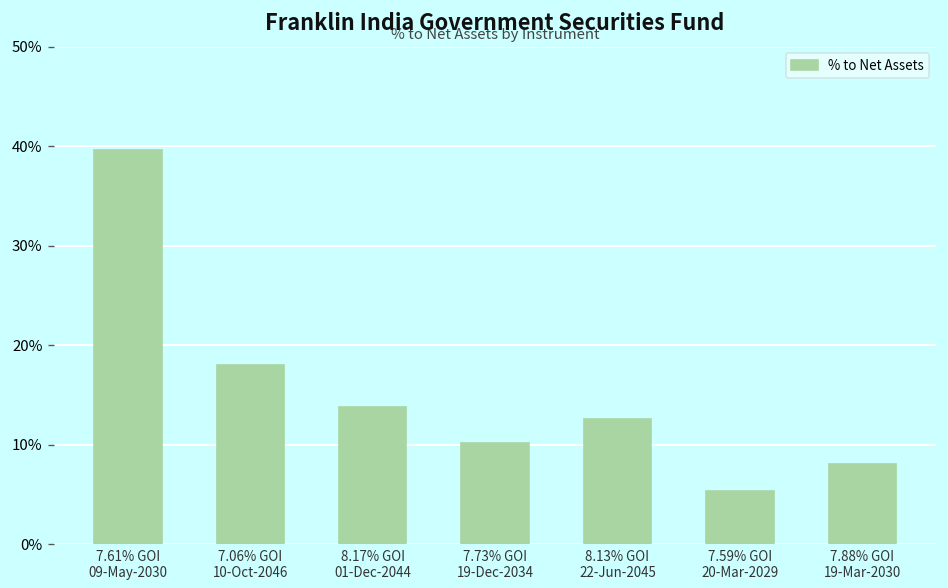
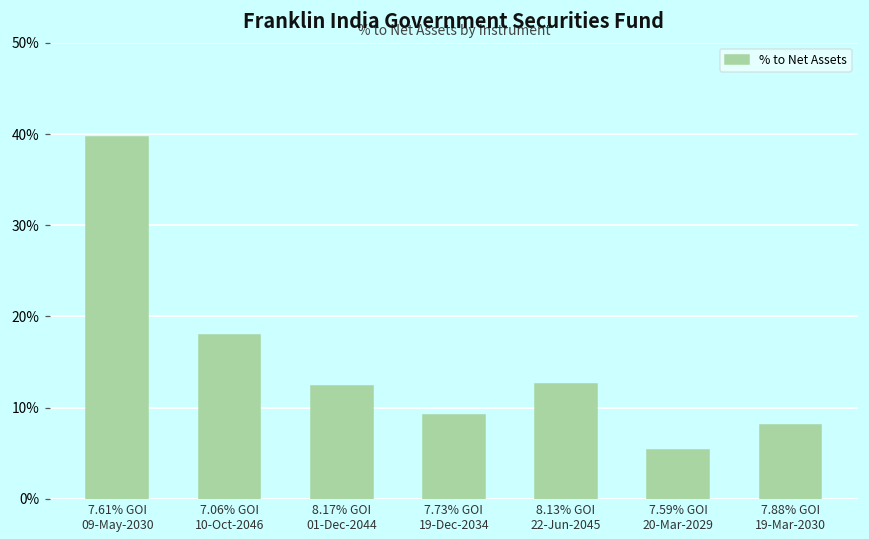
8.17% GOI 01-Dec-2044: 14% -> 12%
7.73% GOI 19-Dec-2034: 10% -> 9%
